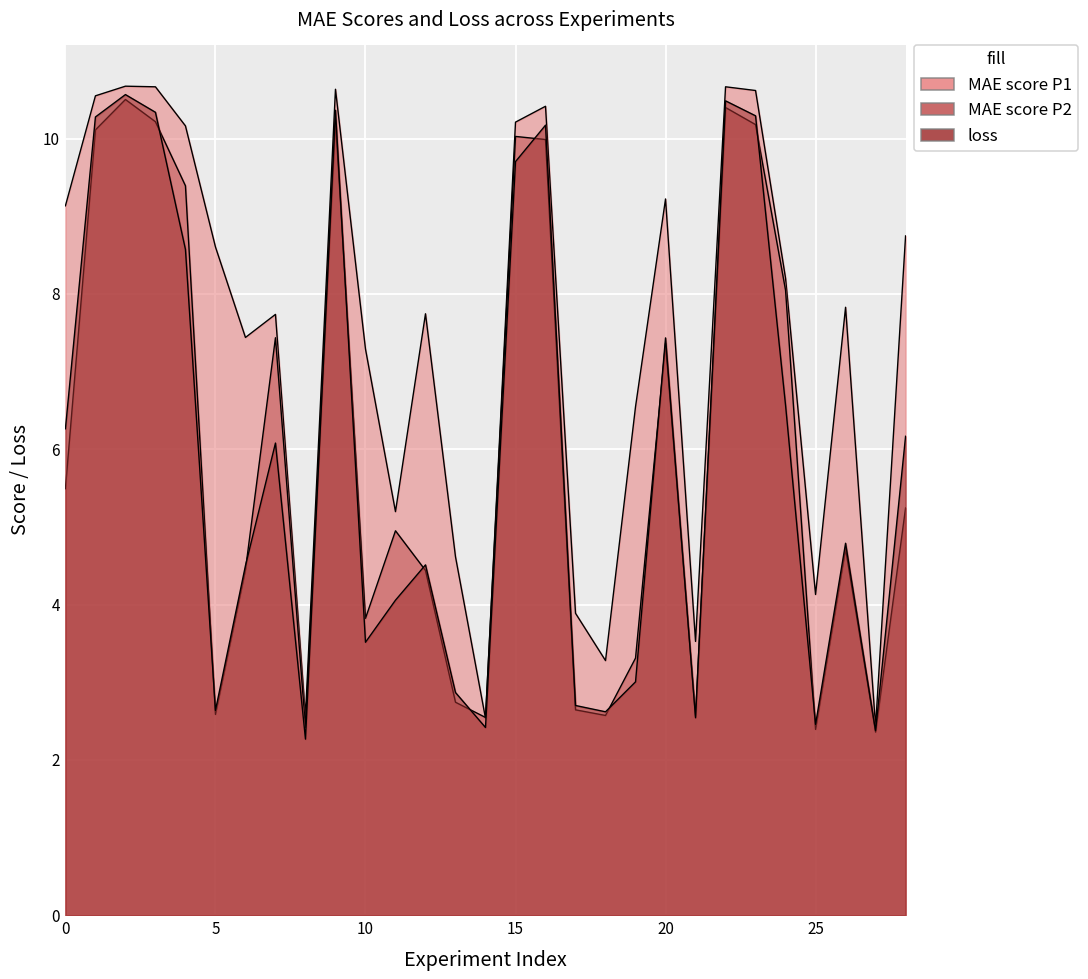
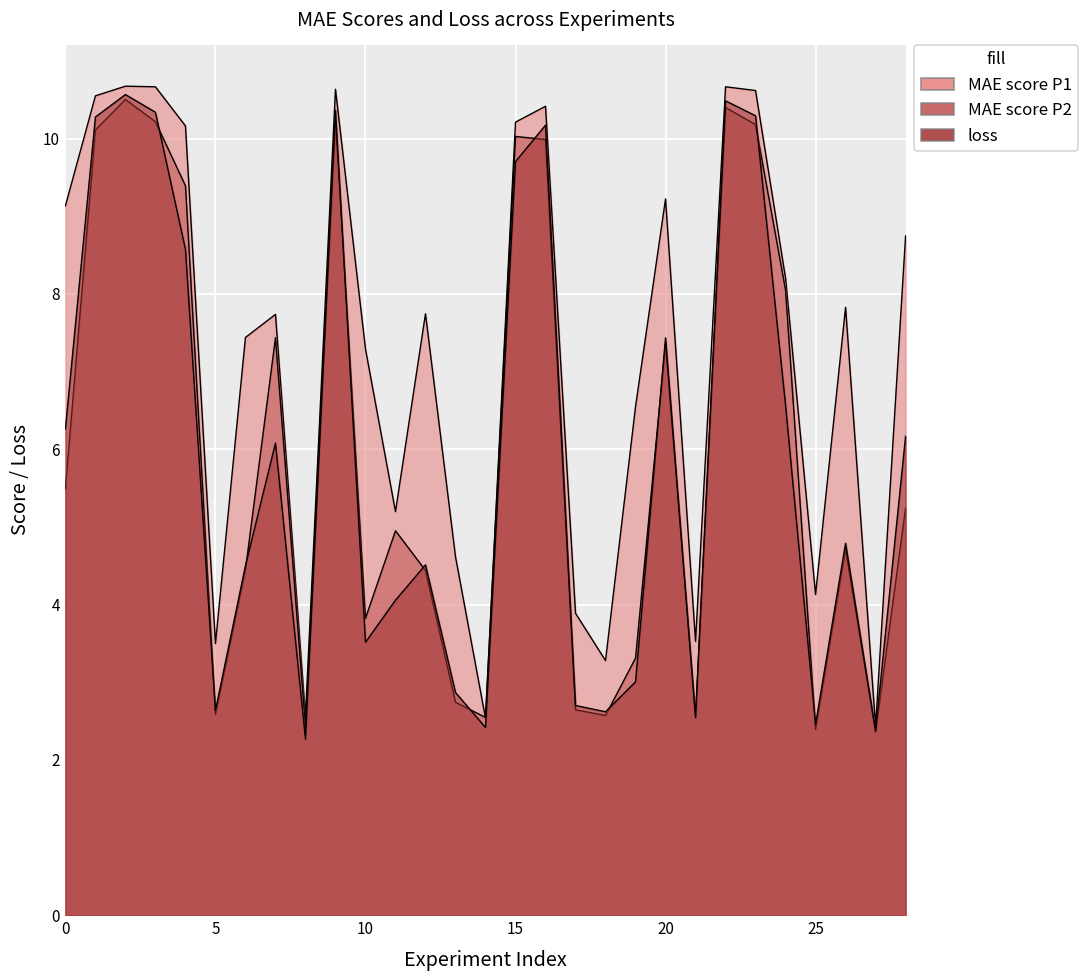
MAE score P1, 5: 8.6 -> 3.5
